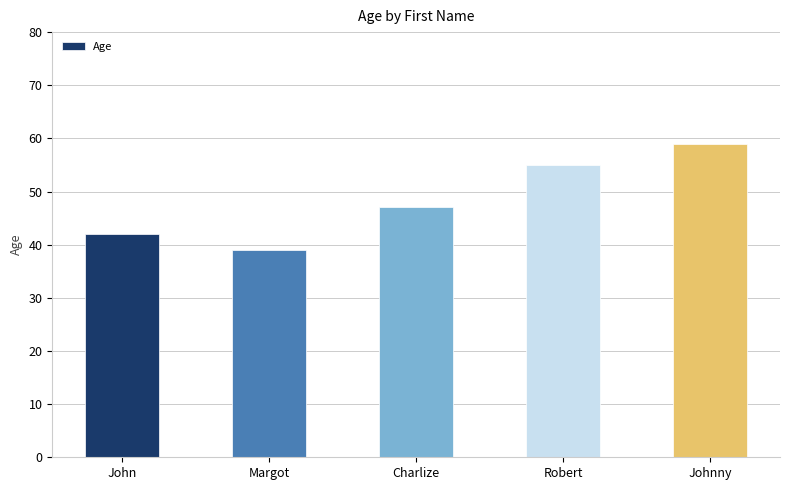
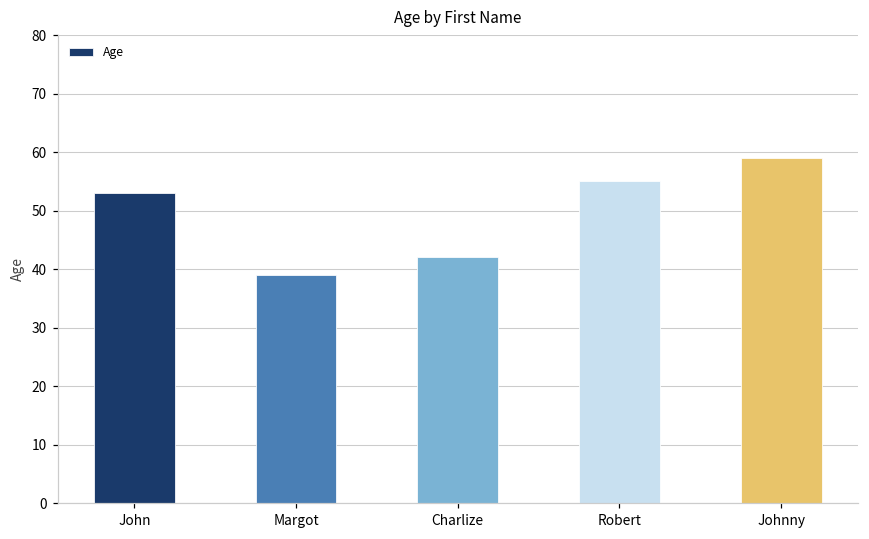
John: 42 -> 53
Charlize: 47 -> 42
